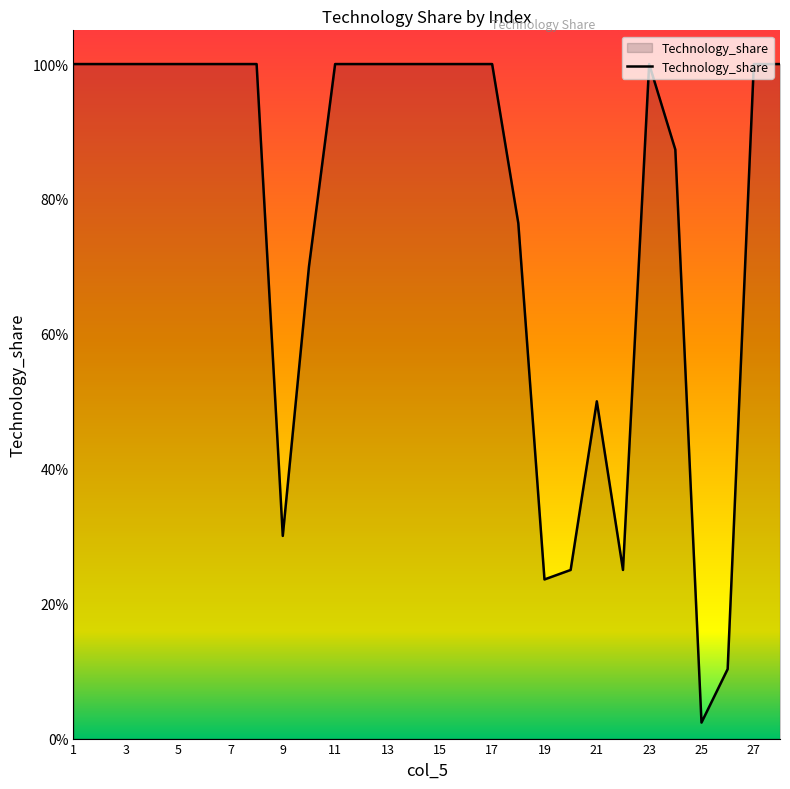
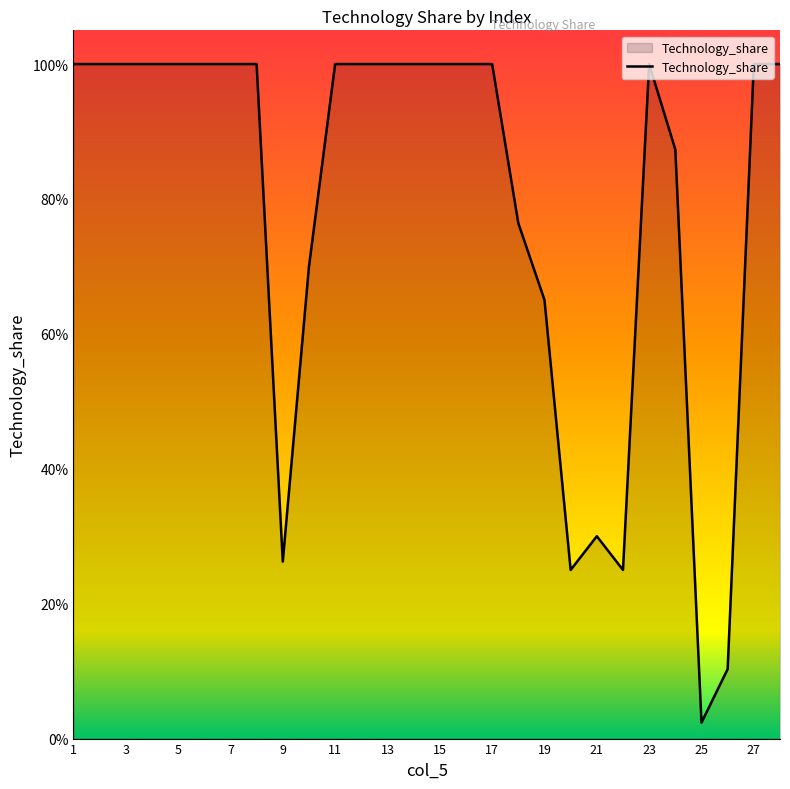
9: 30% -> 26%
19: 24% -> 65%
21: 50% -> 30%
